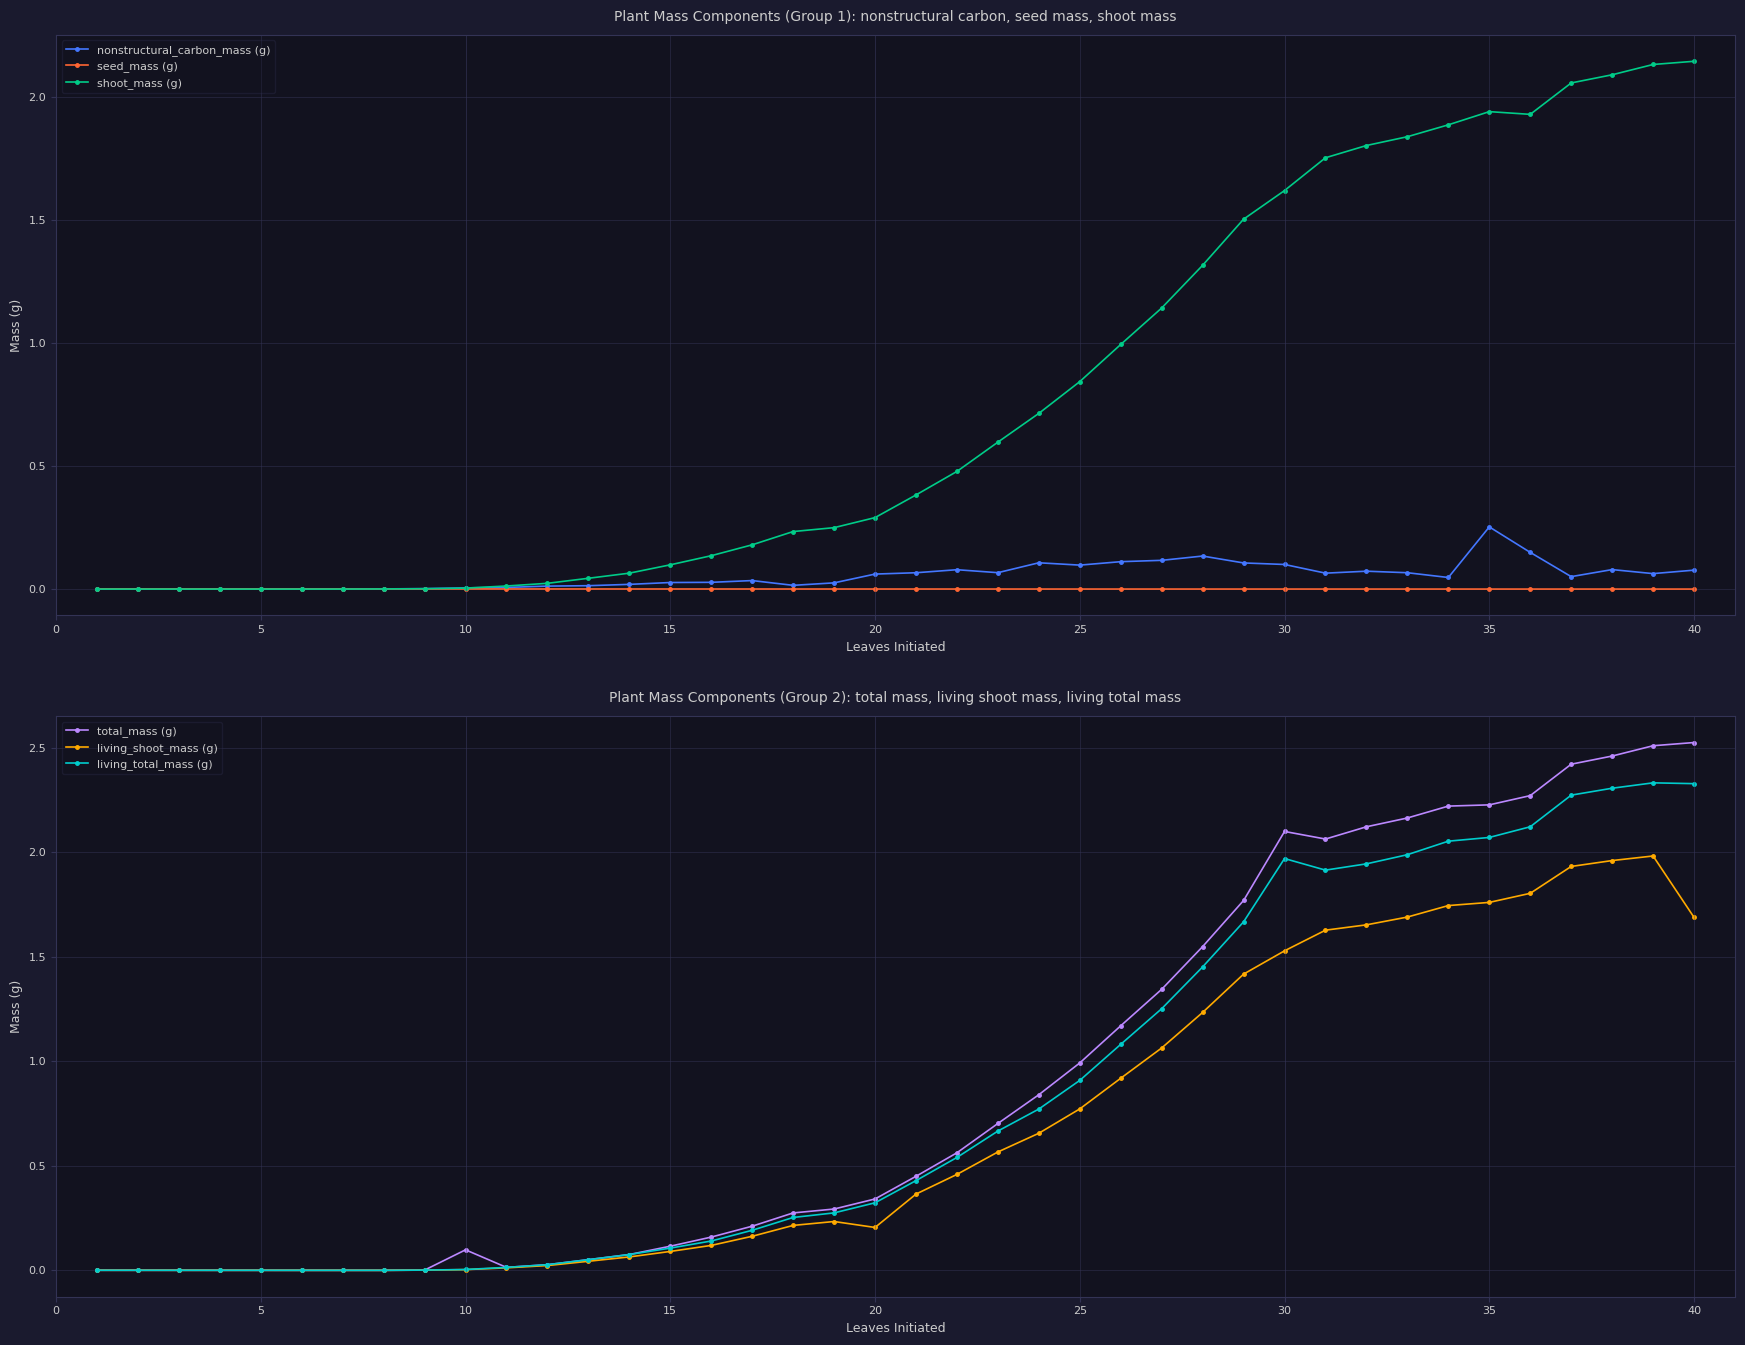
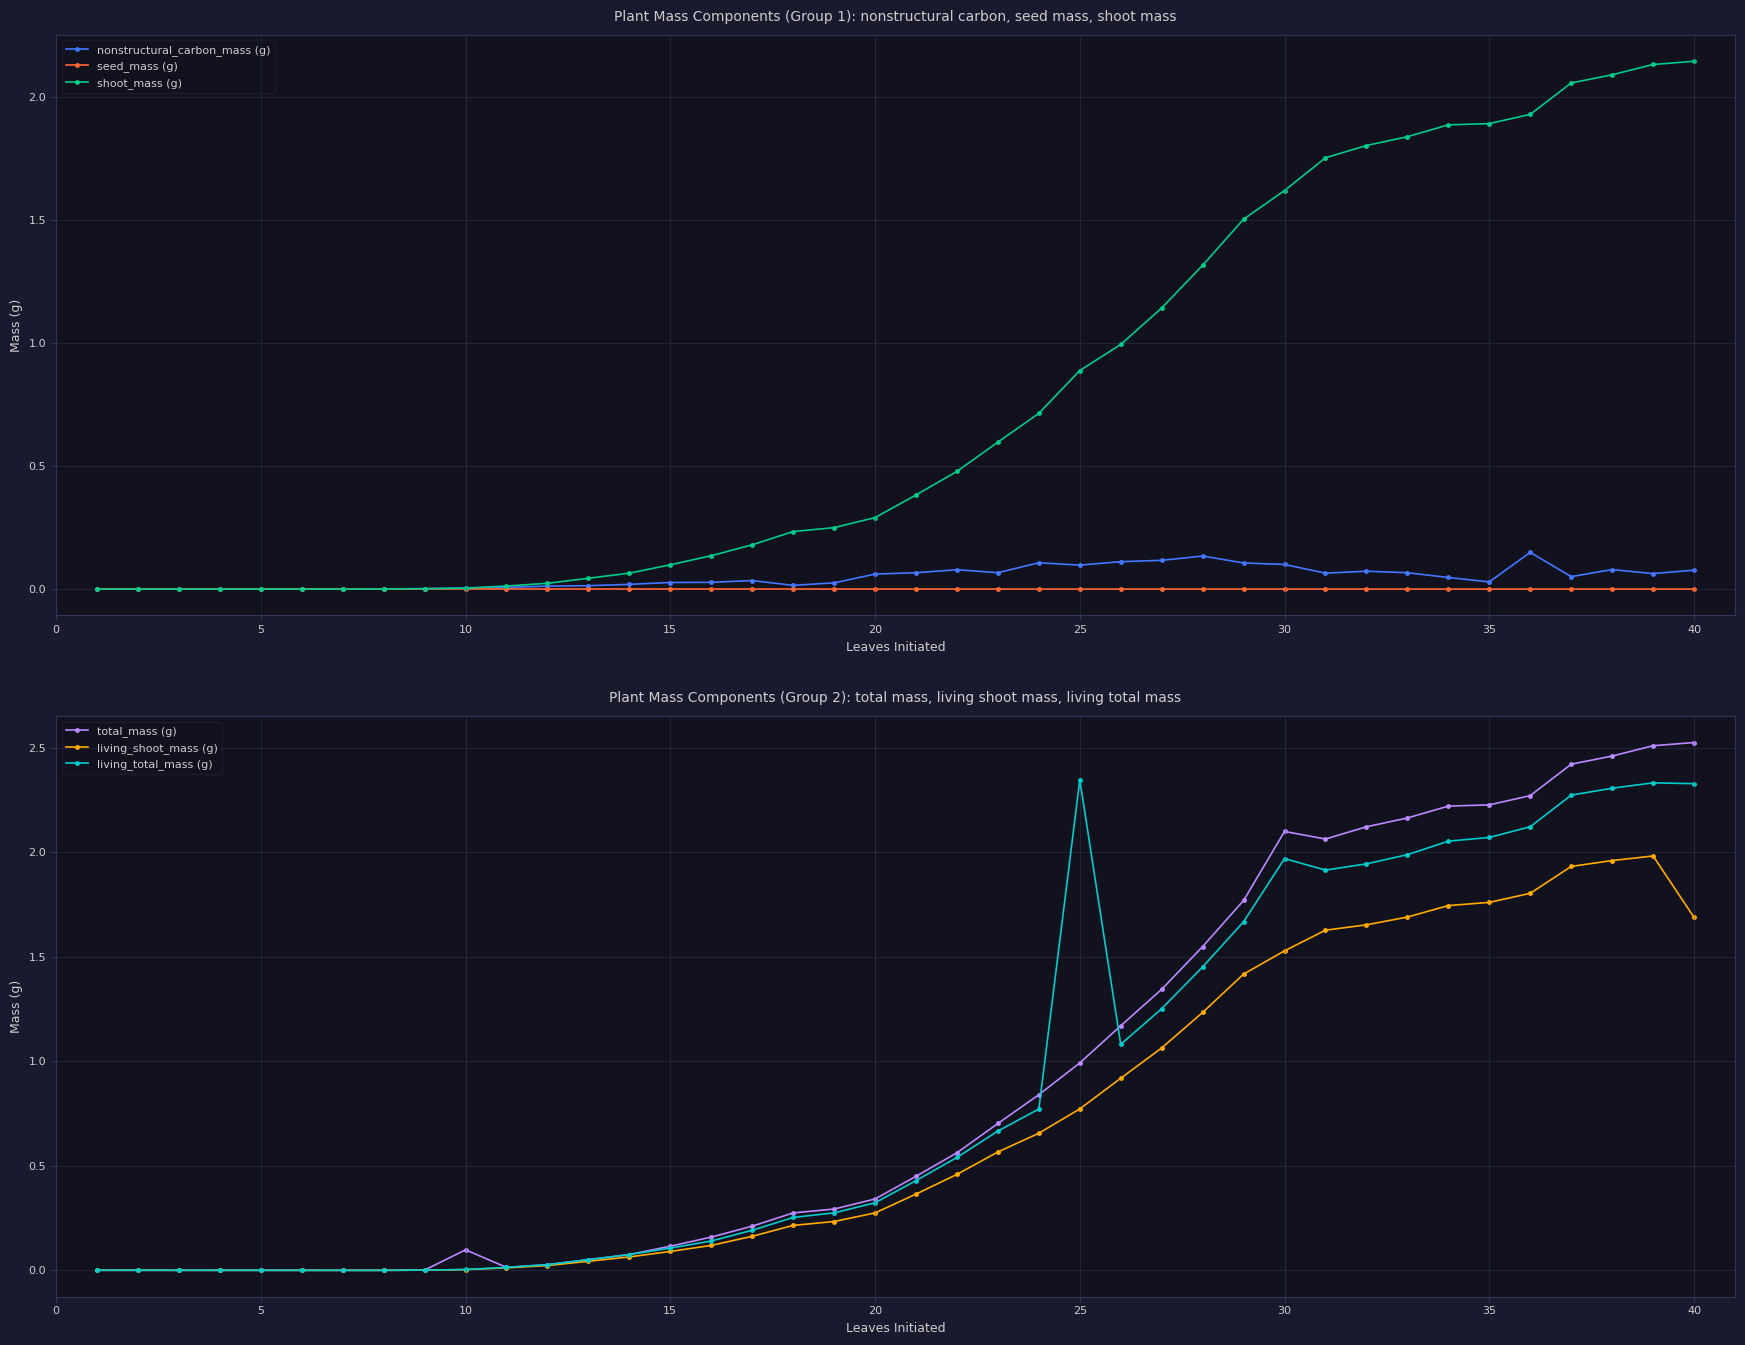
Plant Mass Components (Group 1): nonstructural carbon, seed mass, shoot mass, shoot_mass (g), 25: 0.84 -> 0.89
Plant Mass Components (Group 1): nonstructural carbon, seed mass, shoot mass, nonstructural_carbon_mass (g), 35: 0.25 -> 0.03
Plant Mass Components (Group 1): nonstructural carbon, seed mass, shoot mass, shoot_mass (g), 35: 1.94 -> 1.89
Plant Mass Components (Group 2): total mass, living shoot mass, living total mass, living_shoot_mass (g), 20: 0.21 -> 0.28
Plant Mass Components (Group 2): total mass, living shoot mass, living total mass, living_total_mass (g), 25: 0.91 -> 2.35
